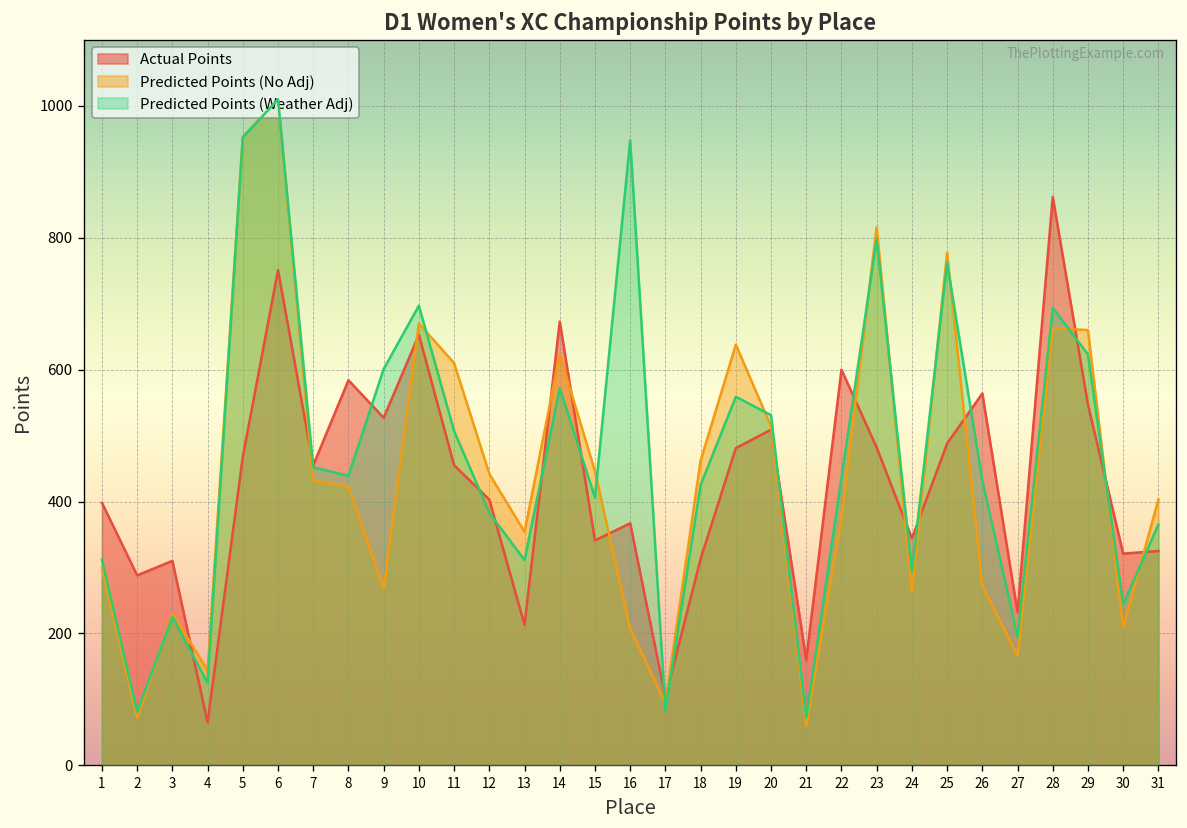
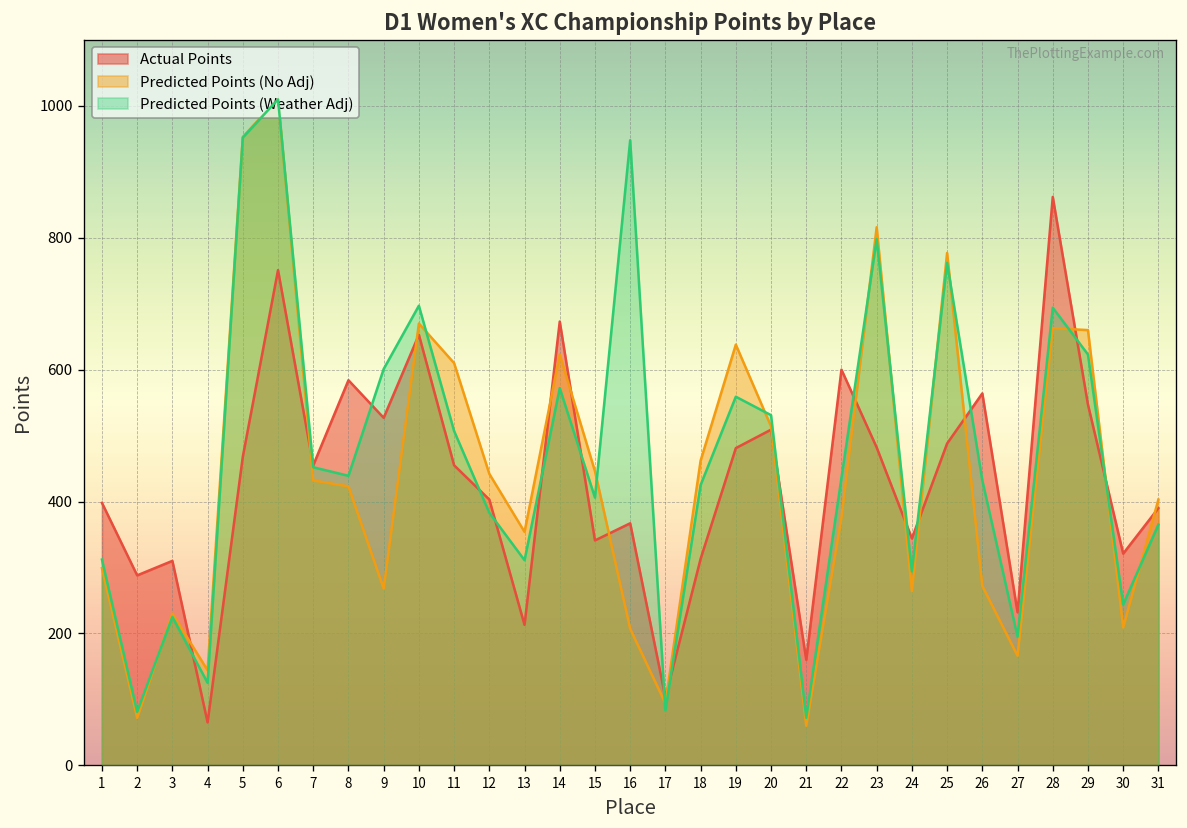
Actual Points, 31: 330 -> 390
